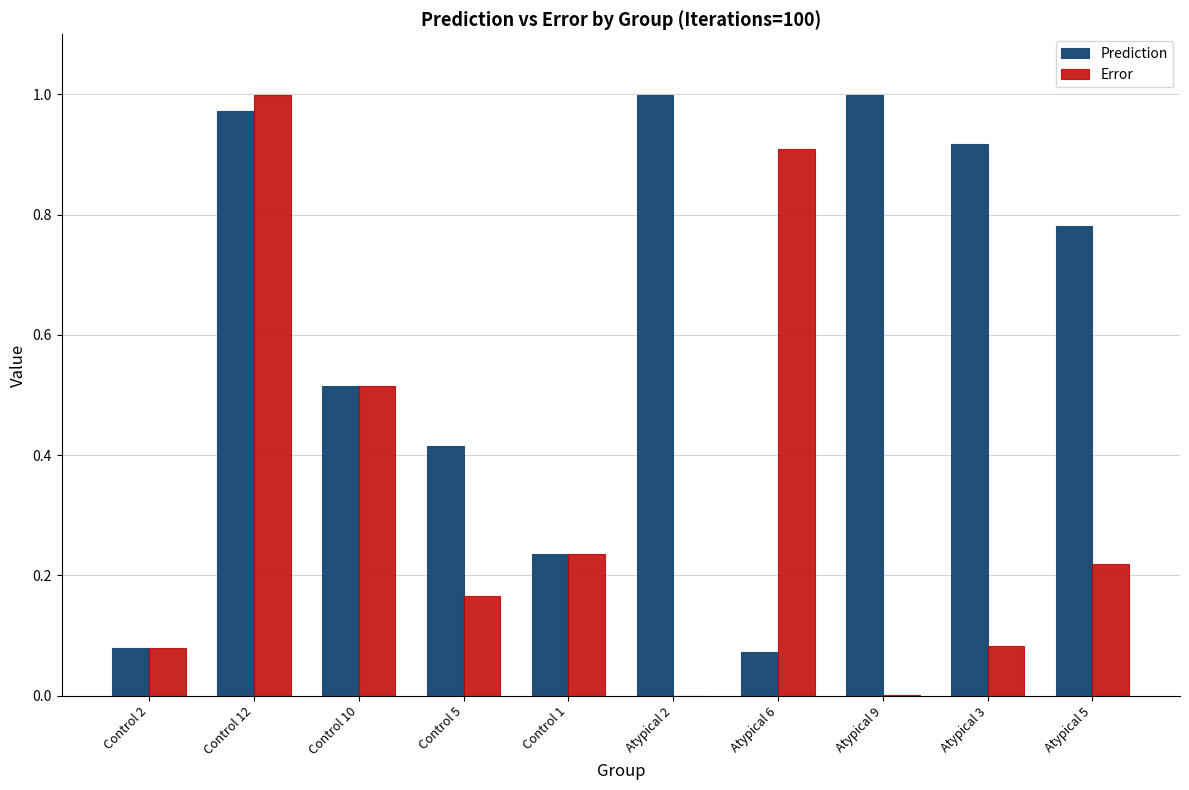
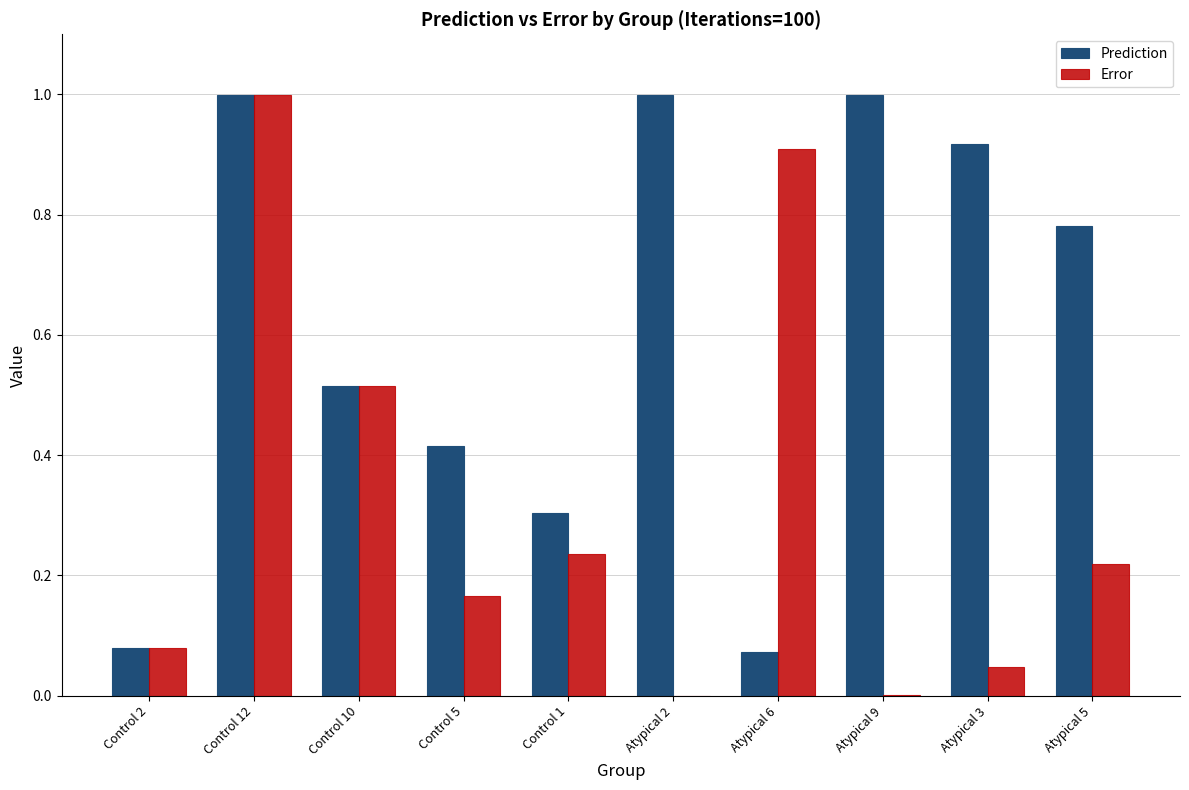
Prediction, Control 12: 0.97 -> 1.00
Prediction, Control 1: 0.24 -> 0.30
Error, Atypical 3: 0.08 -> 0.05
